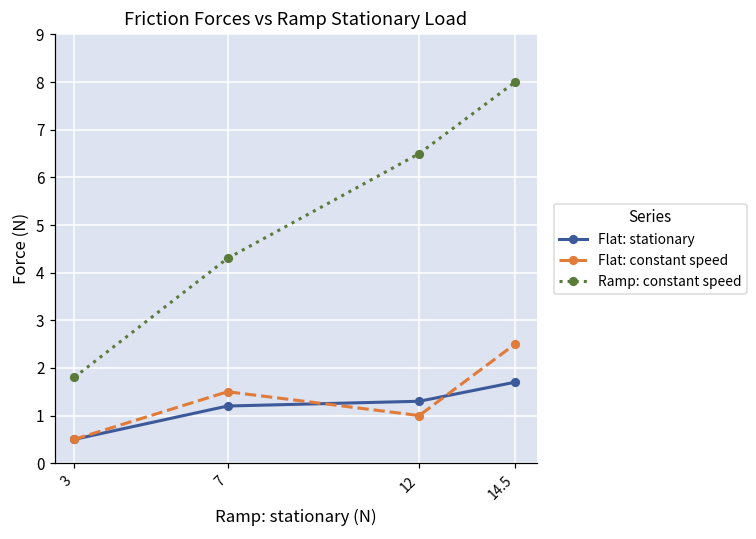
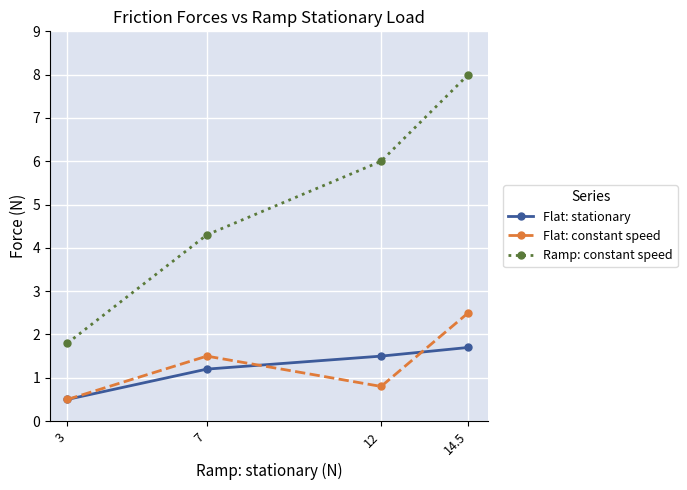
Flat: stationary, 12: 1.3 -> 1.5
Flat: constant speed, 12: 1.0 -> 0.8
Ramp: constant speed, 12: 6.5 -> 6.0
